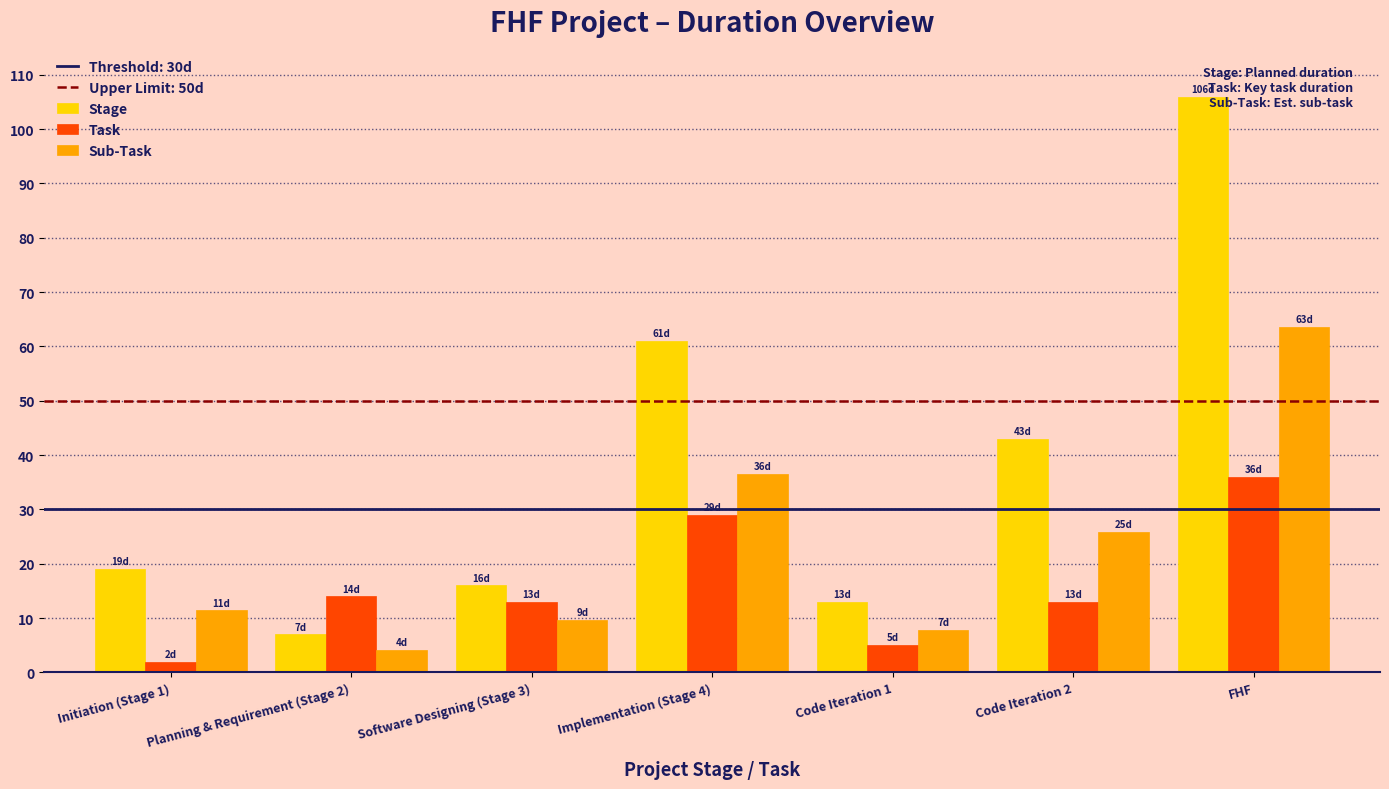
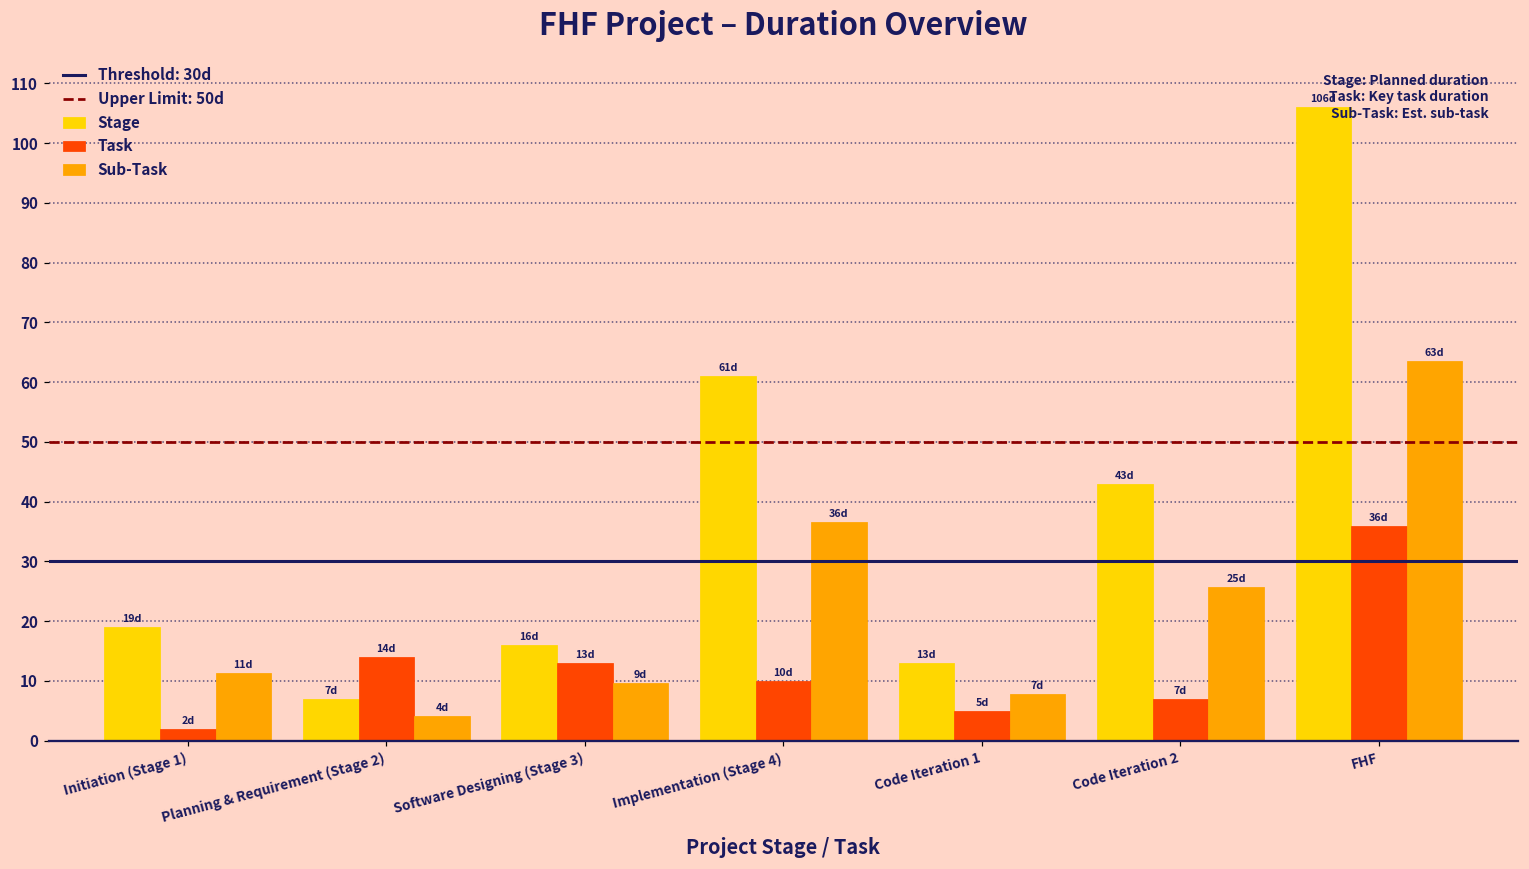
Task, Implementation (Stage 4): 29d -> 10d
Task, Code Iteration 2: 13d -> 7d
